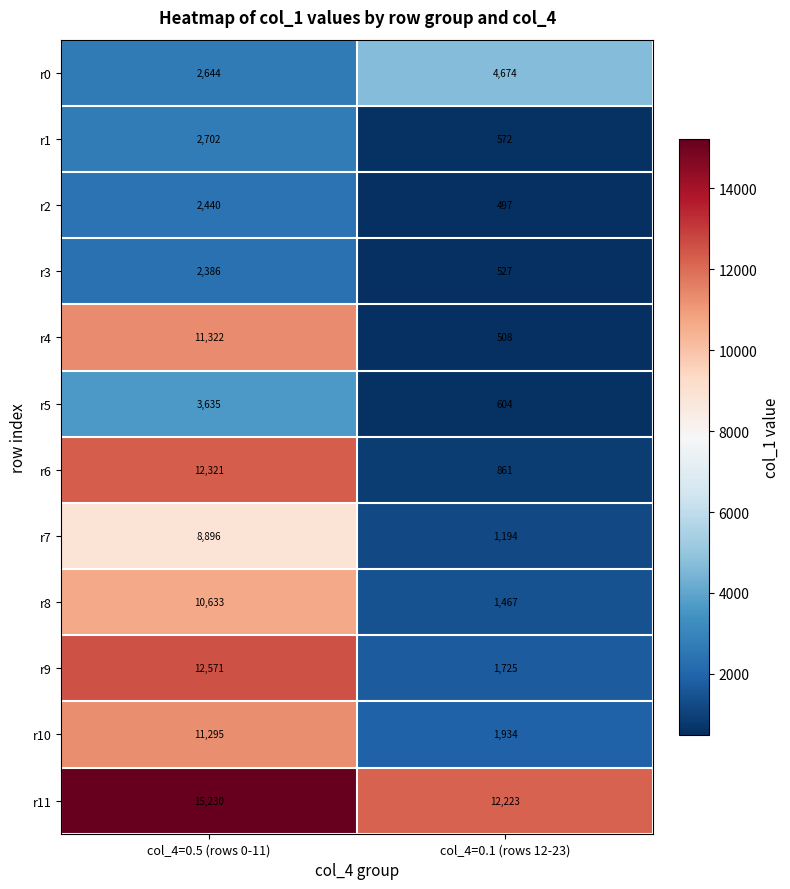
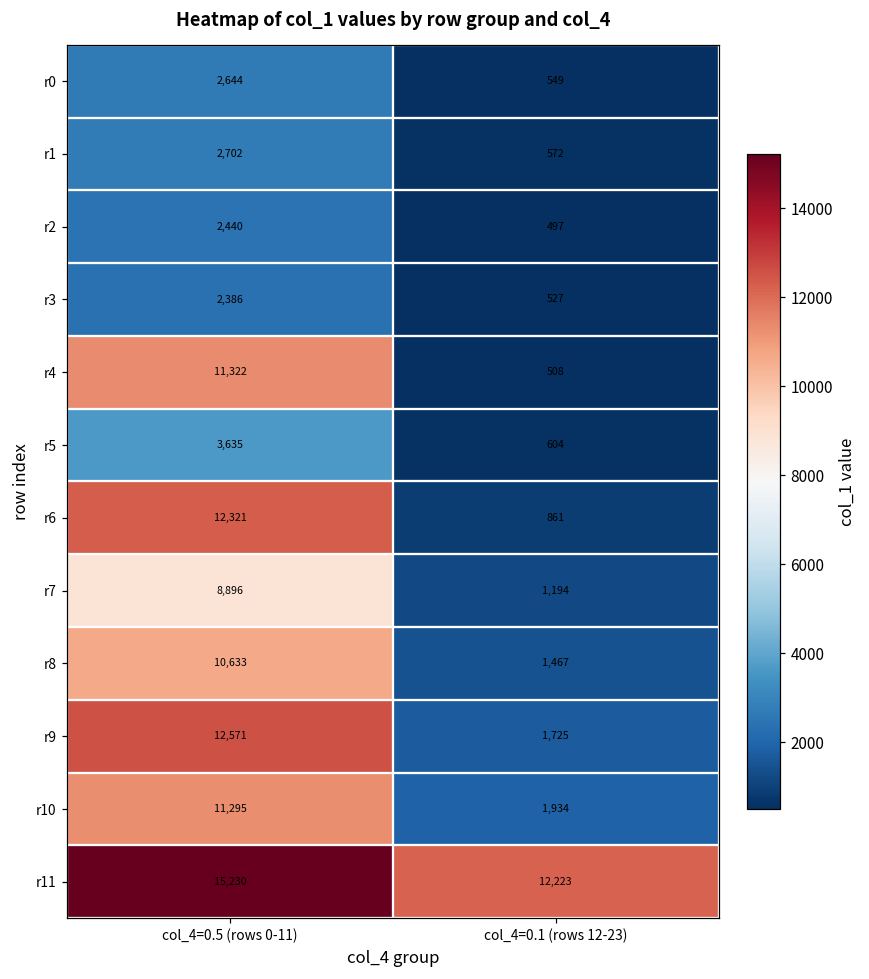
r0, col_4=0.1 (rows 12-23): 4,674 -> 549
